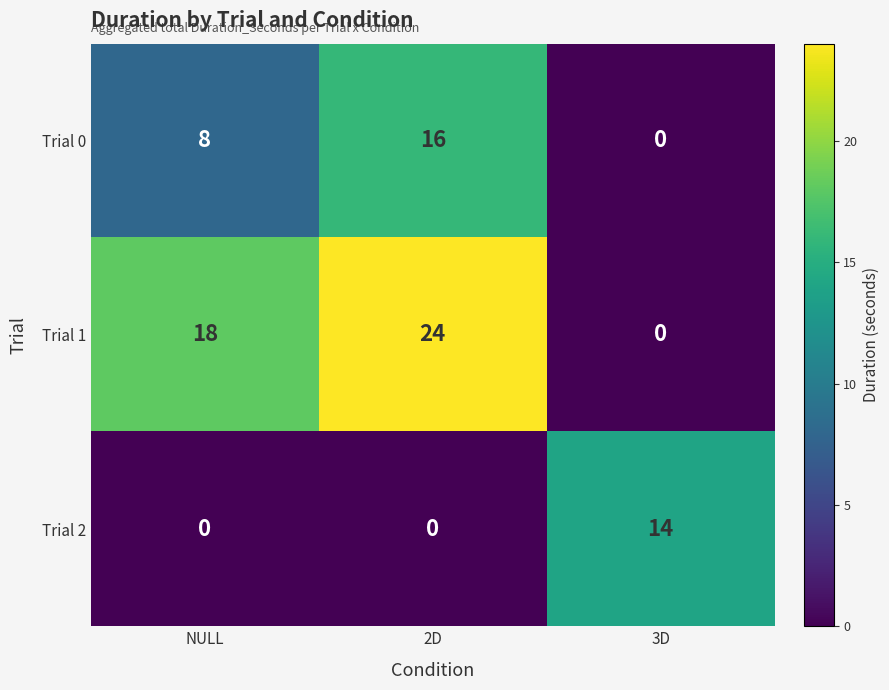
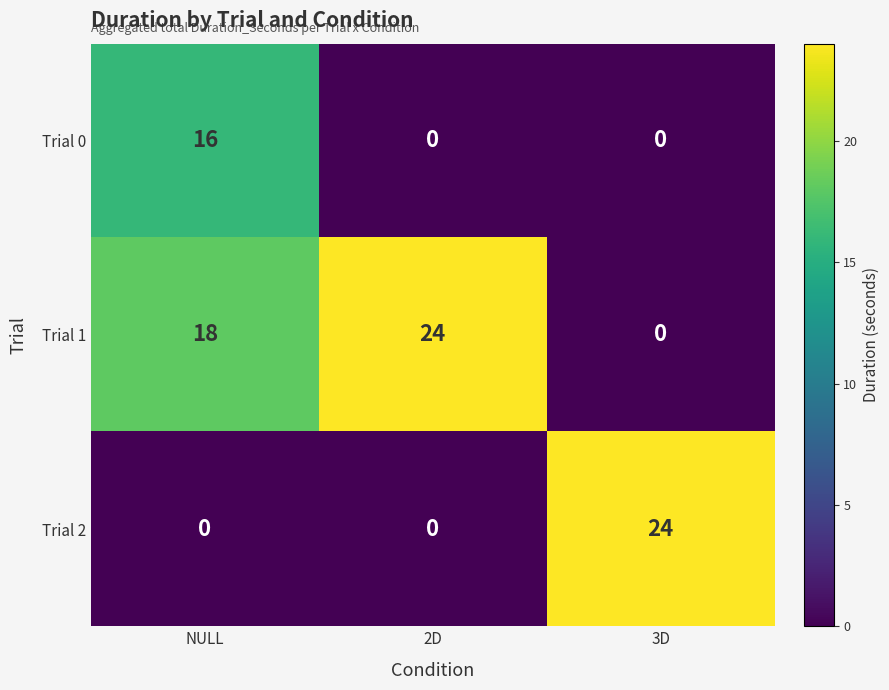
Trial 0, NULL: 8 -> 16
Trial 0, 2D: 16 -> 0
Trial 2, 3D: 14 -> 24
